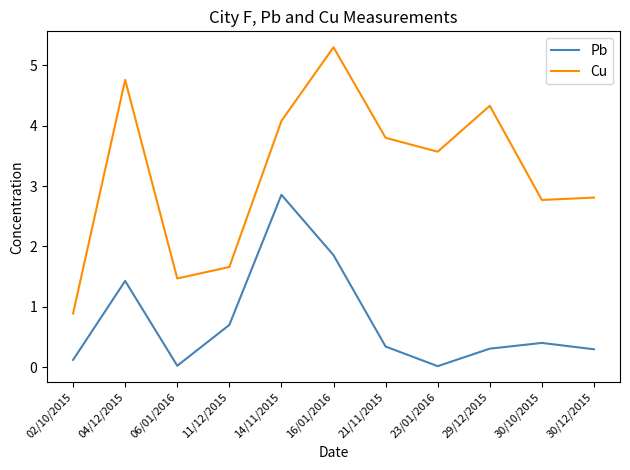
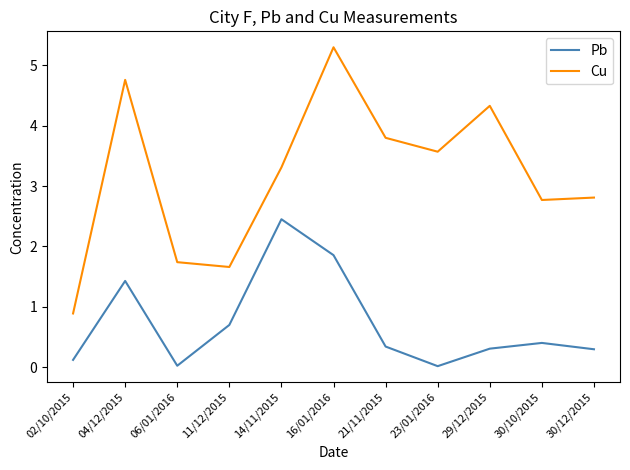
Cu, 06/01/2016: 1.5 -> 1.7
Pb, 14/11/2015: 2.9 -> 2.5
Cu, 14/11/2015: 4.1 -> 3.3
